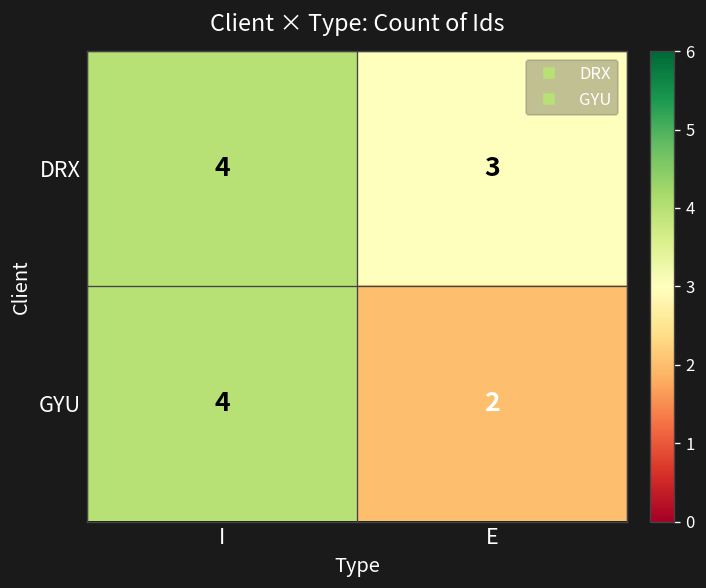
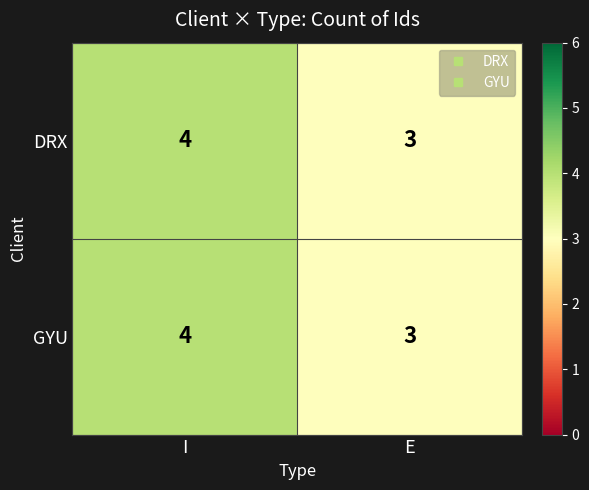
GYU, E: 2 -> 3
